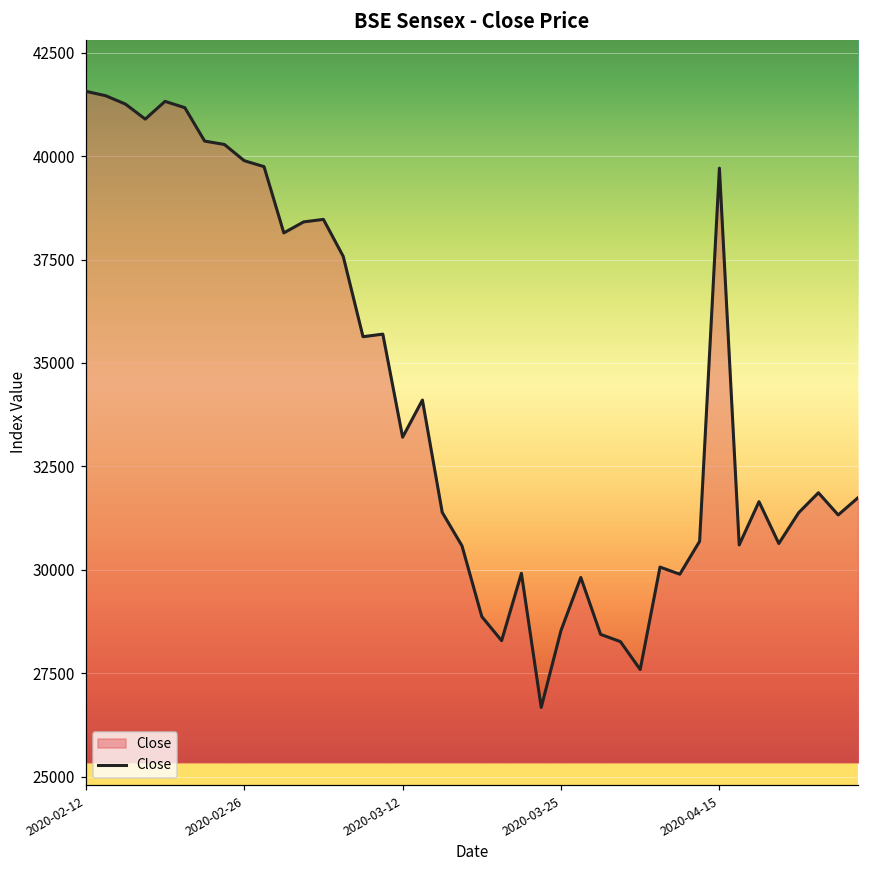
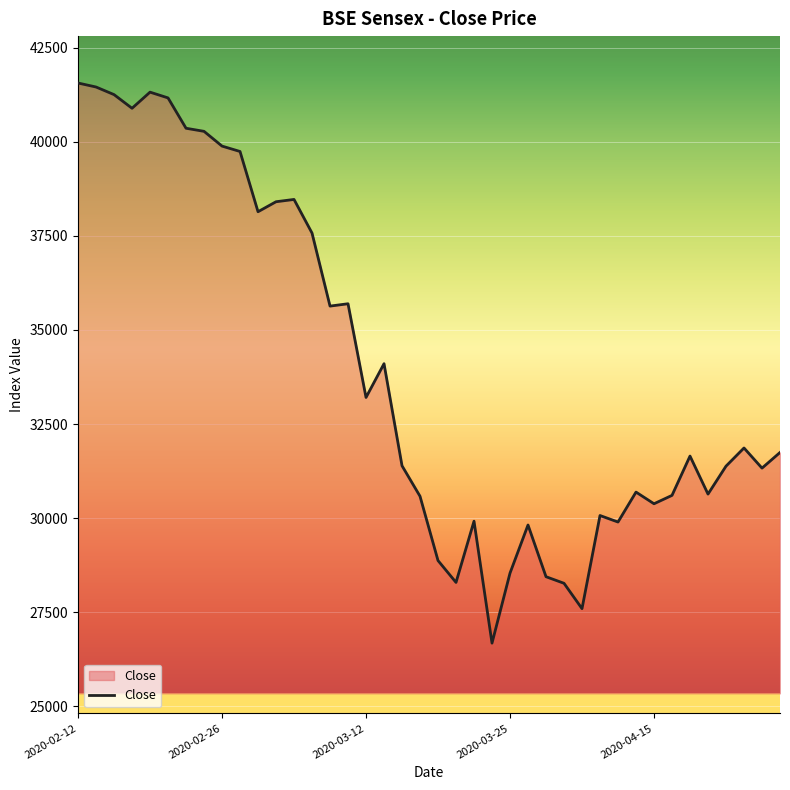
2020-04-15: 39700 -> 30400
